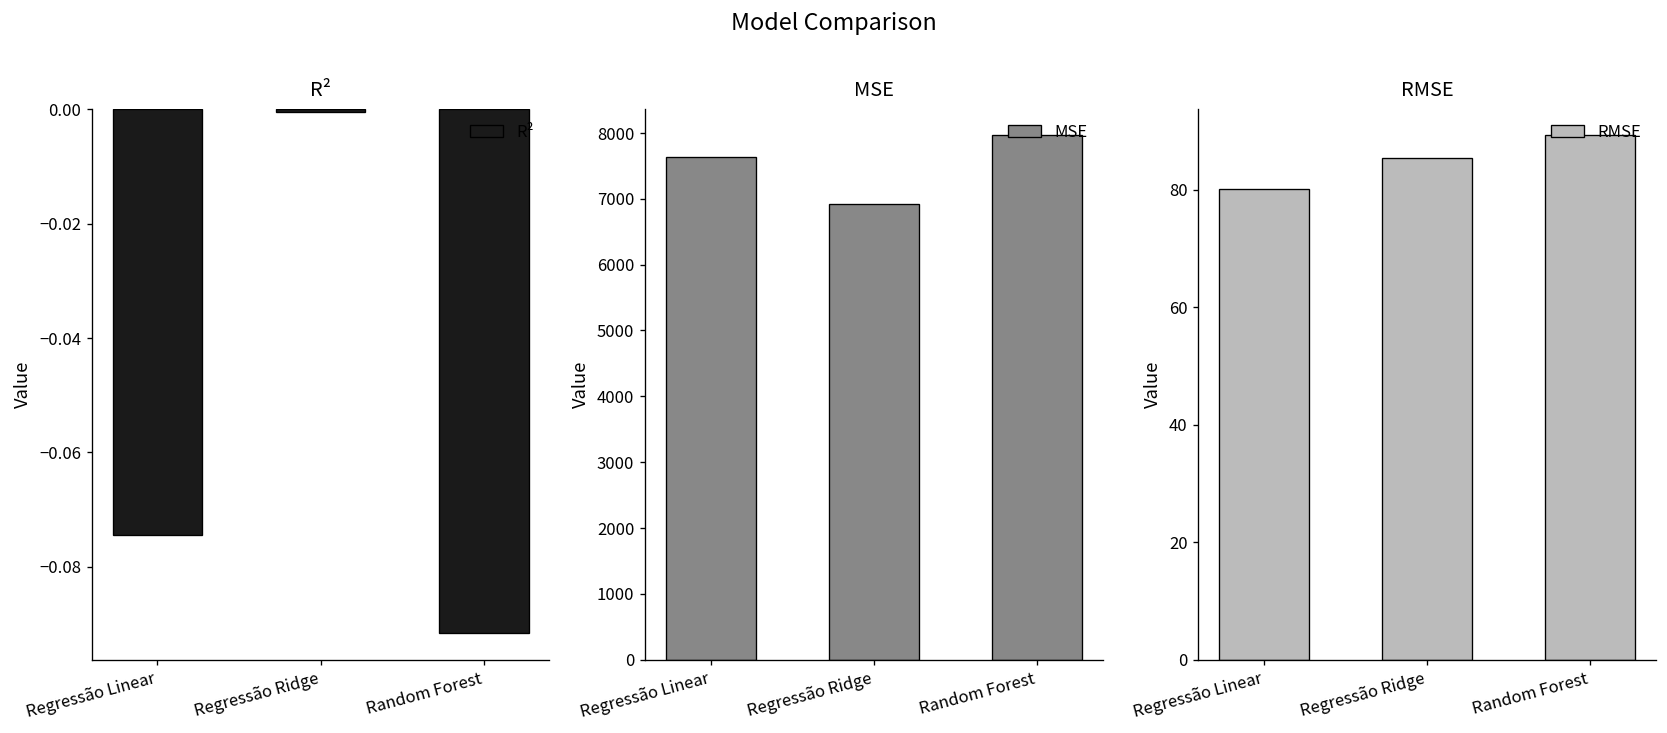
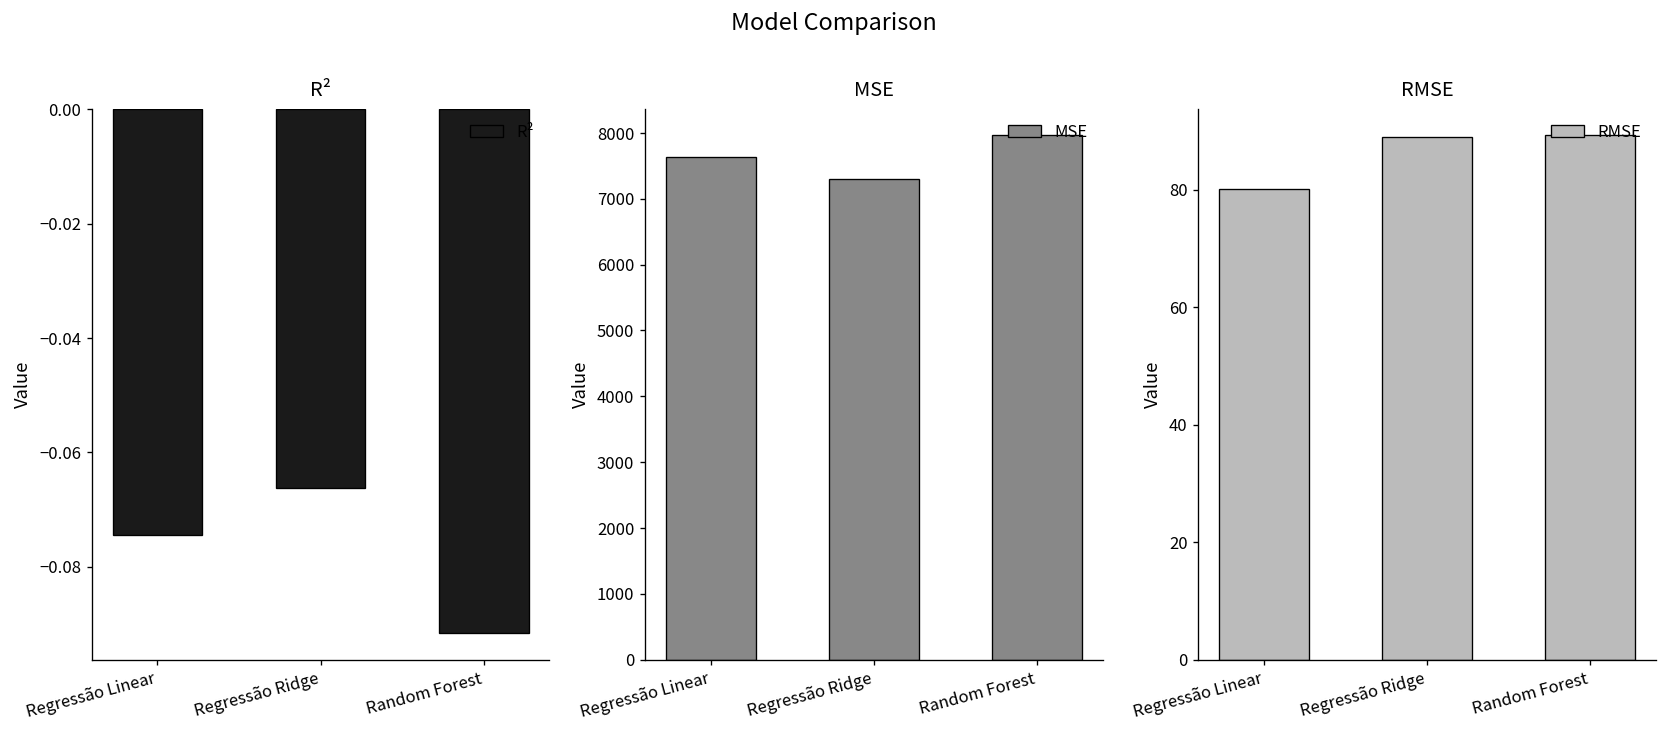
R², Regressão Ridge: -0.001 -> -0.066
MSE, Regressão Ridge: 6900 -> 7300
RMSE, Regressão Ridge: 85 -> 89
